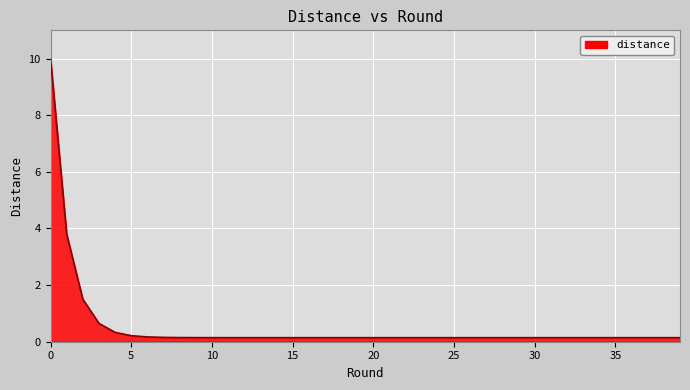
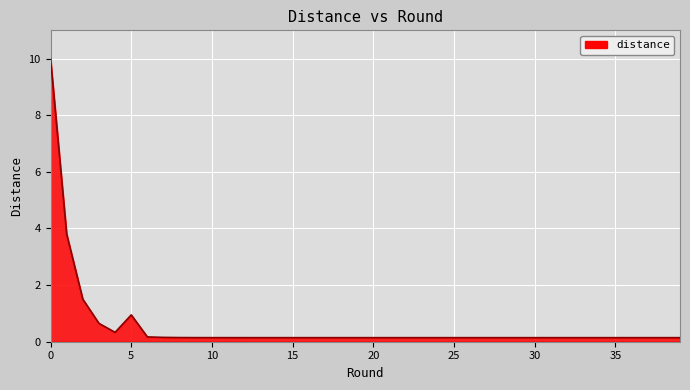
5: 0.2 -> 0.9
